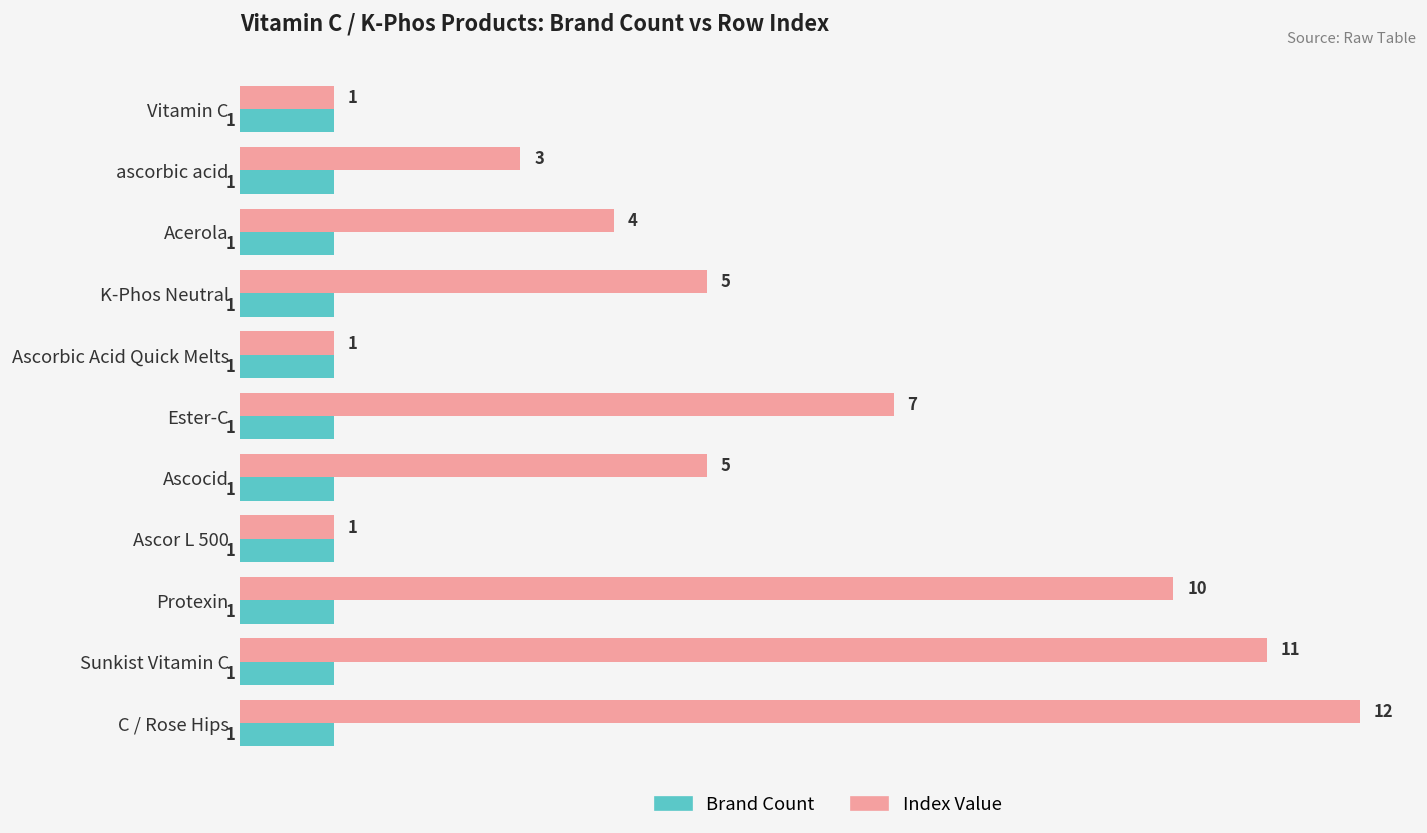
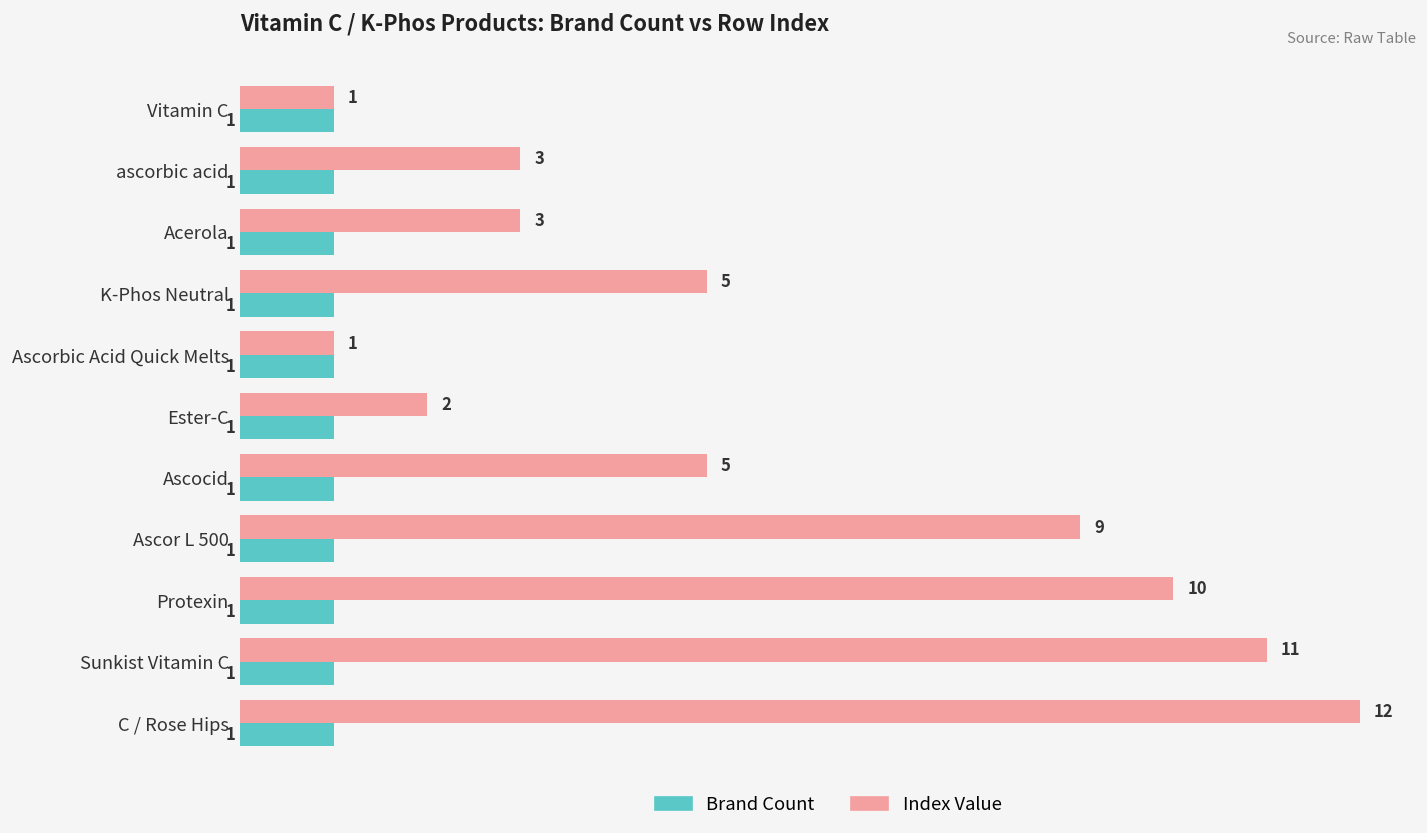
Index Value, Acerola: 4 -> 3
Index Value, Ester-C: 7 -> 2
Index Value, Ascor L 500: 1 -> 9
